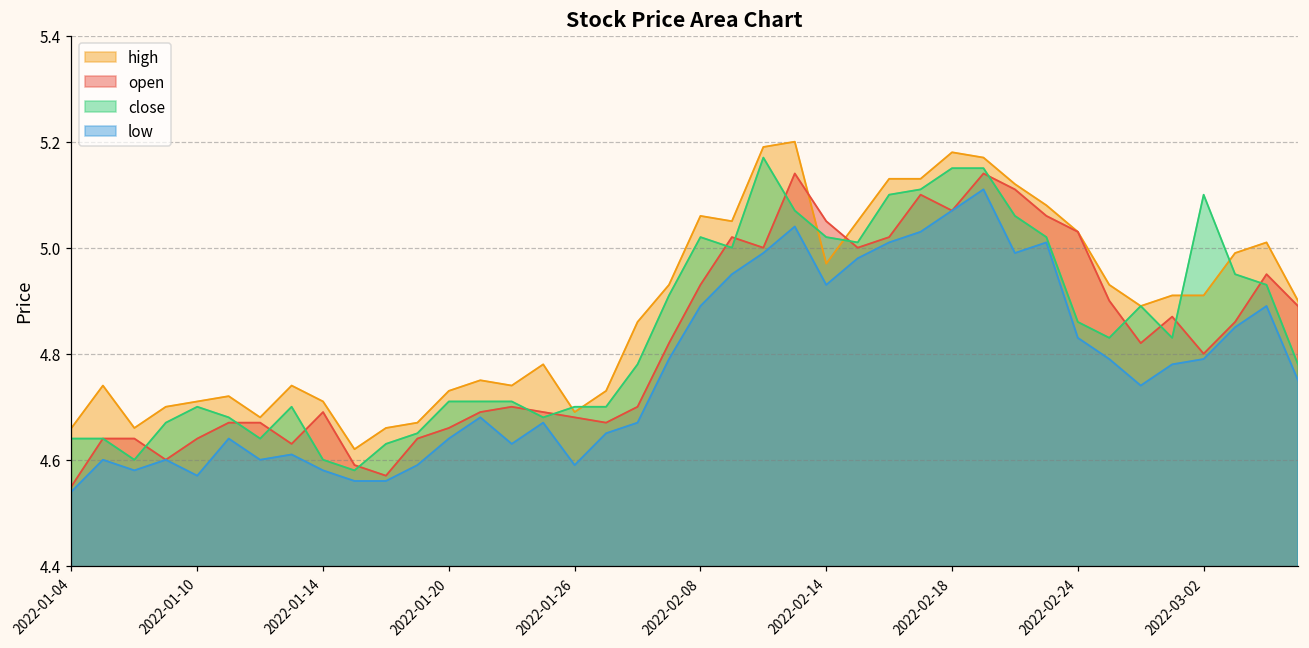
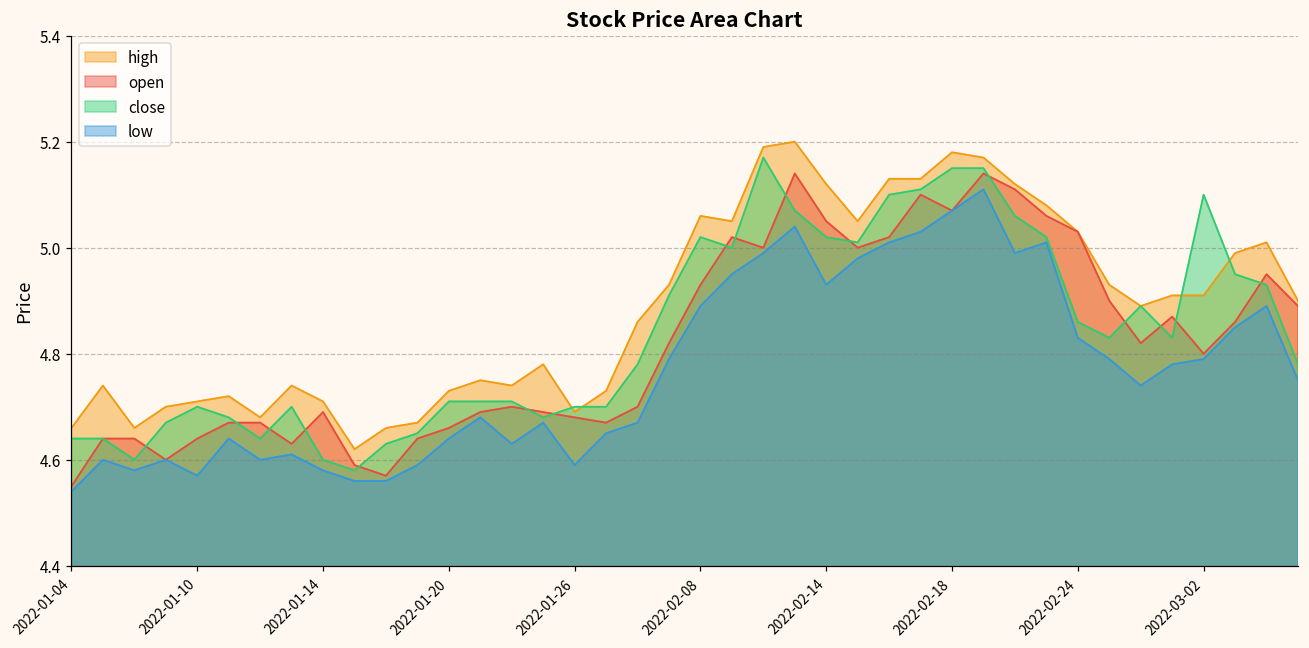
high, 2022-02-14: 4.97 -> 5.12
